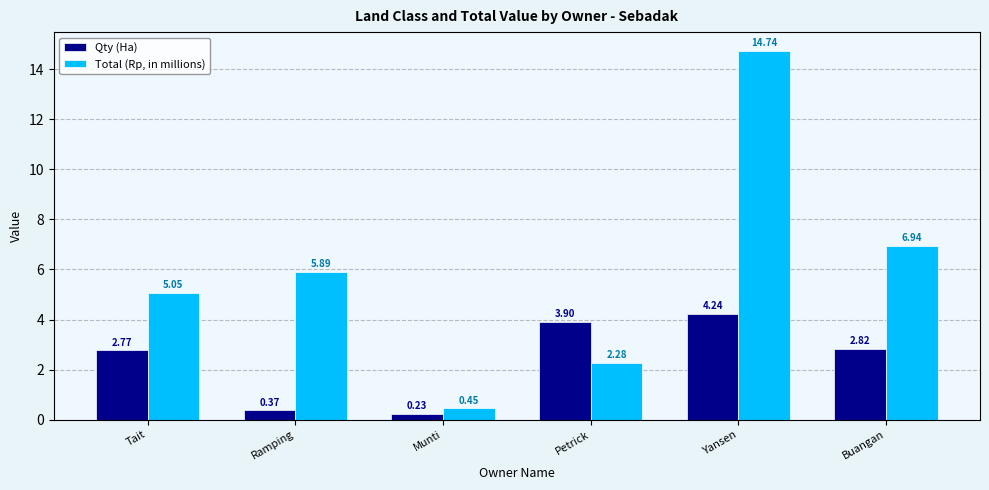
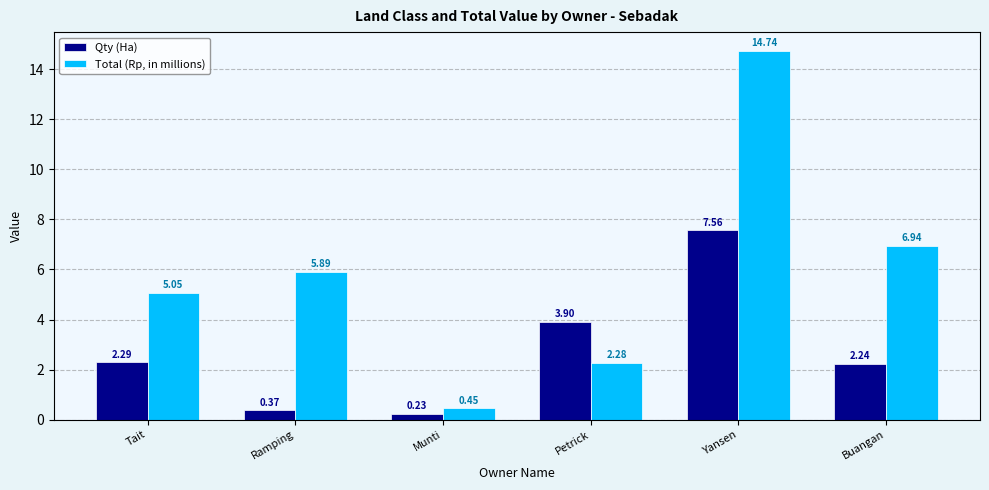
Qty (Ha), Tait: 2.77 -> 2.29
Qty (Ha), Yansen: 4.24 -> 7.56
Qty (Ha), Buangan: 2.82 -> 2.24
